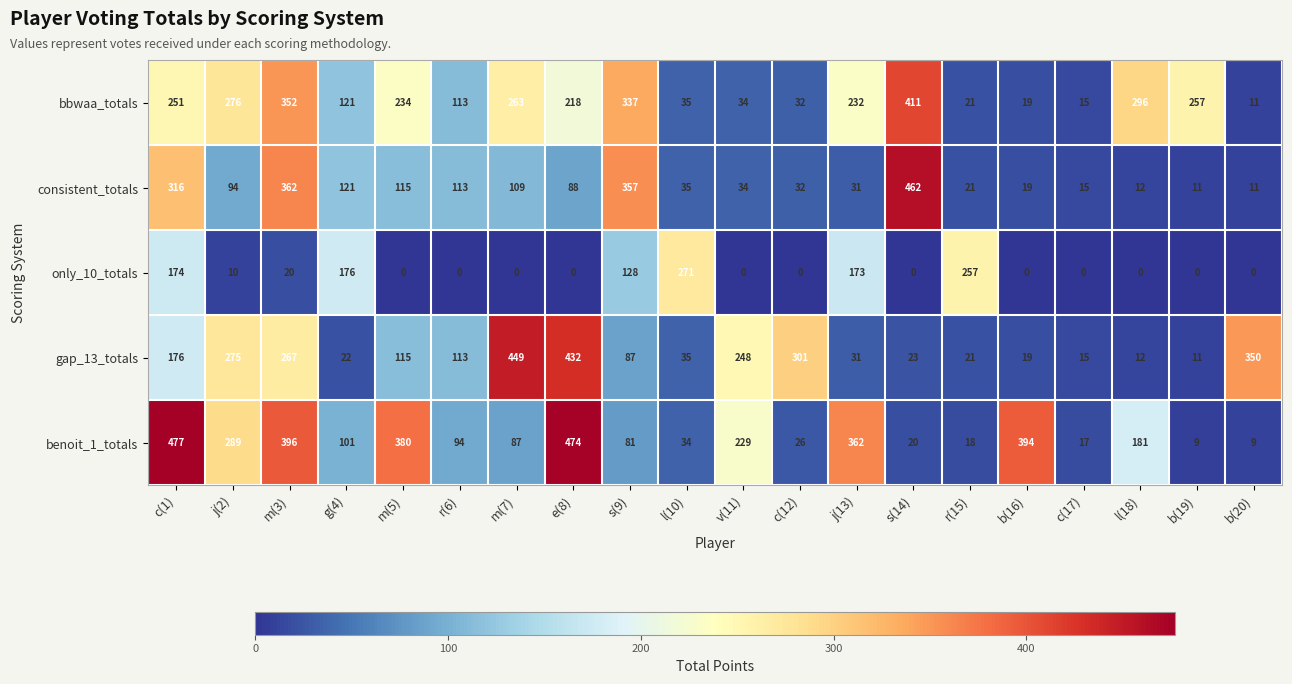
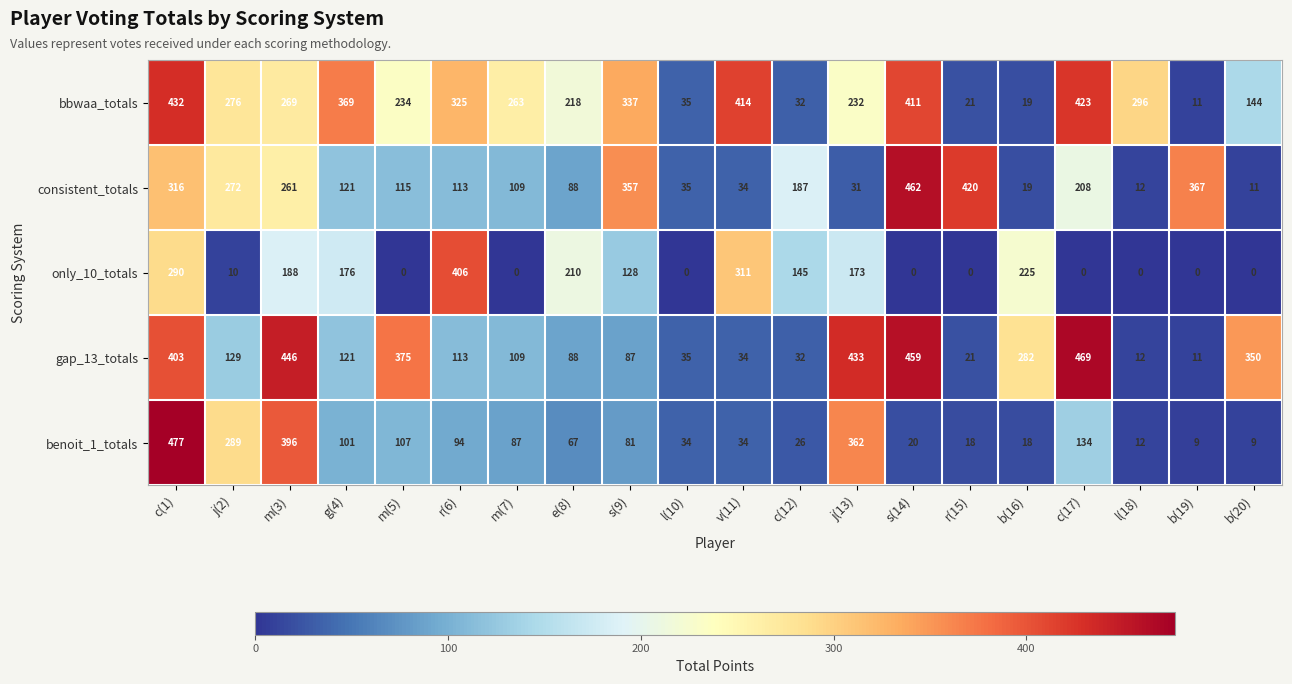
bbwaa_totals, c(1): 251 -> 432
bbwaa_totals, m(3): 352 -> 269
bbwaa_totals, g(4): 121 -> 369
bbwaa_totals, r(6): 113 -> 325
bbwaa_totals, v(11): 34 -> 414
bbwaa_totals, c(17): 15 -> 423
bbwaa_totals, b(19): 257 -> 11
bbwaa_totals, b(20): 11 -> 144
consistent_totals, j(2): 94 -> 272
consistent_totals, m(3): 362 -> 261
consistent_totals, c(12): 32 -> 187
consistent_totals, r(15): 21 -> 420
consistent_totals, c(17): 15 -> 208
consistent_totals, b(19): 11 -> 367
only_10_totals, c(1): 174 -> 290
only_10_totals, m(3): 20 -> 188
only_10_totals, r(6): 0 -> 406
only_10_totals, e(8): 0 -> 210
only_10_totals, l(10): 271 -> 0
only_10_totals, v(11): 0 -> 311
only_10_totals, c(12): 0 -> 145
only_10_totals, r(15): 257 -> 0
only_10_totals, b(16): 0 -> 225
gap_13_totals, c(1): 176 -> 403
gap_13_totals, j(2): 275 -> 129
gap_13_totals, m(3): 267 -> 446
gap_13_totals, g(4): 22 -> 121
gap_13_totals, m(5): 115 -> 375
gap_13_totals, m(7): 449 -> 109
gap_13_totals, e(8): 432 -> 88
gap_13_totals, v(11): 248 -> 34
gap_13_totals, c(12): 301 -> 32
gap_13_totals, j(13): 31 -> 433
gap_13_totals, s(14): 23 -> 459
gap_13_totals, b(16): 19 -> 282
gap_13_totals, c(17): 15 -> 469
benoit_1_totals, m(5): 380 -> 107
benoit_1_totals, e(8): 474 -> 67
benoit_1_totals, v(11): 229 -> 34
benoit_1_totals, b(16): 394 -> 18
benoit_1_totals, c(17): 17 -> 134
benoit_1_totals, l(18): 181 -> 12
